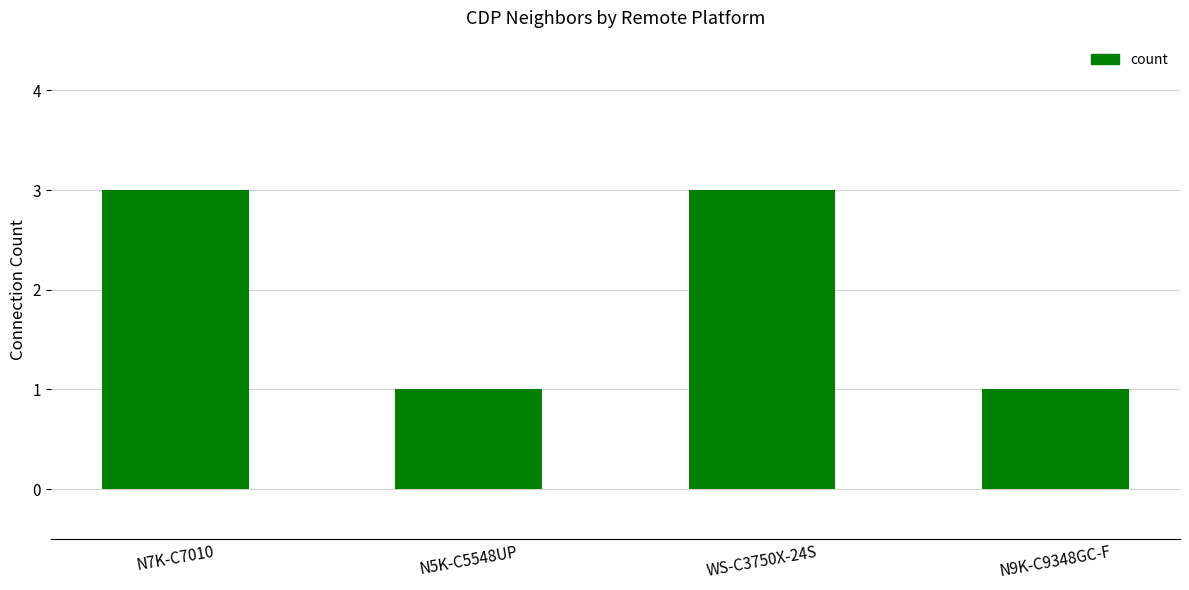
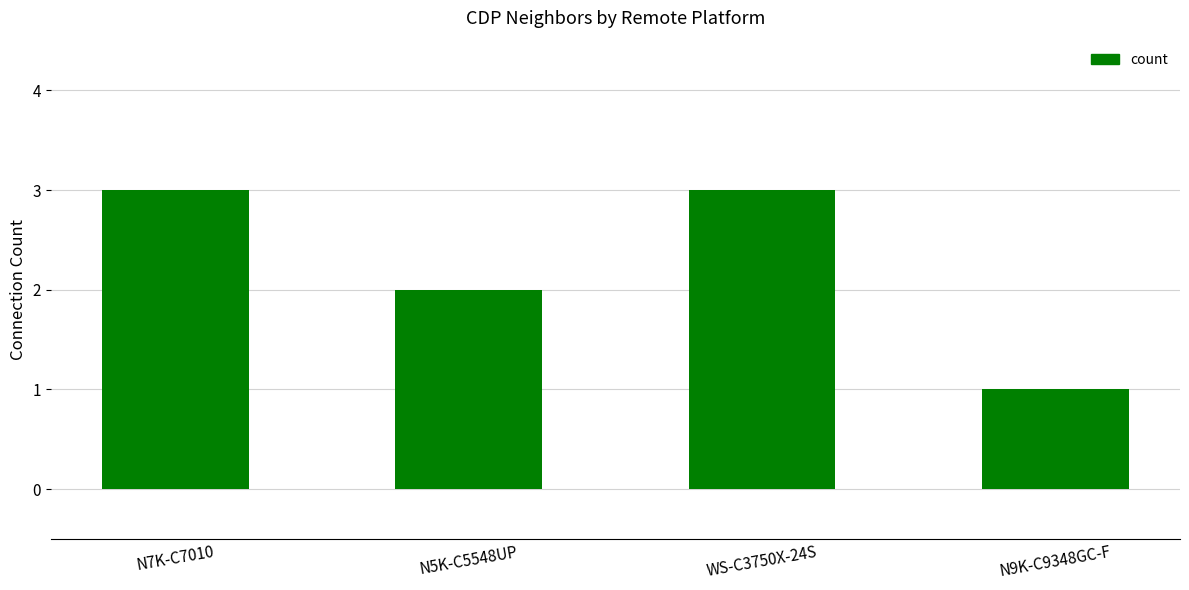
N5K-C5548UP: 1 -> 2
